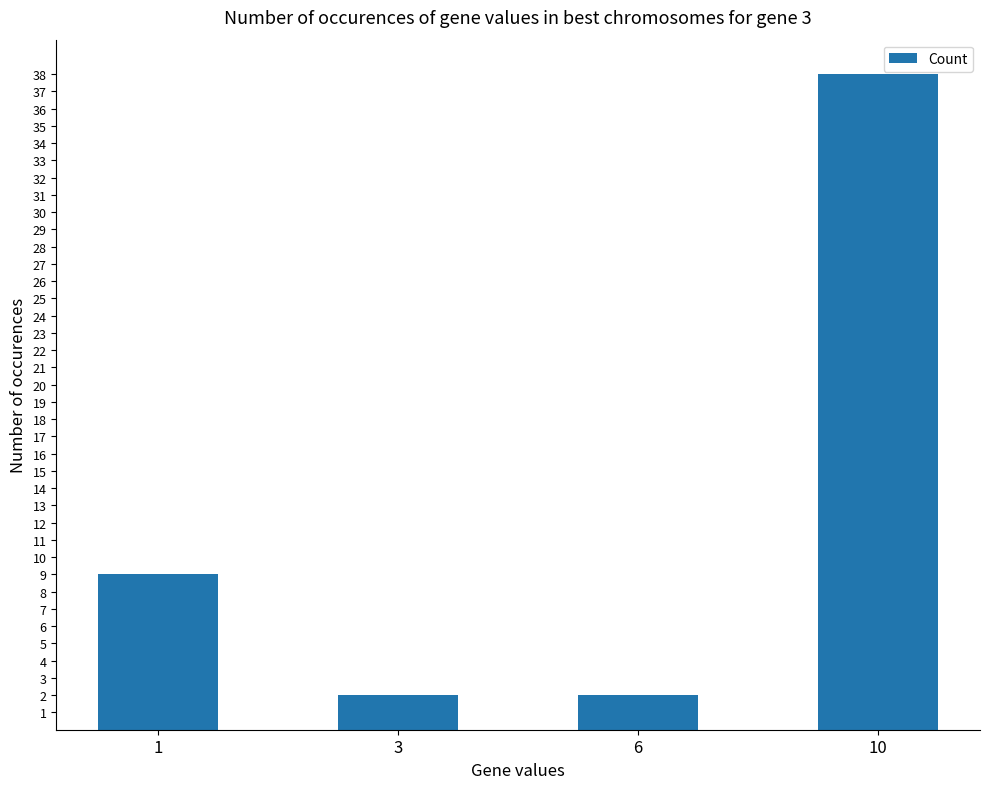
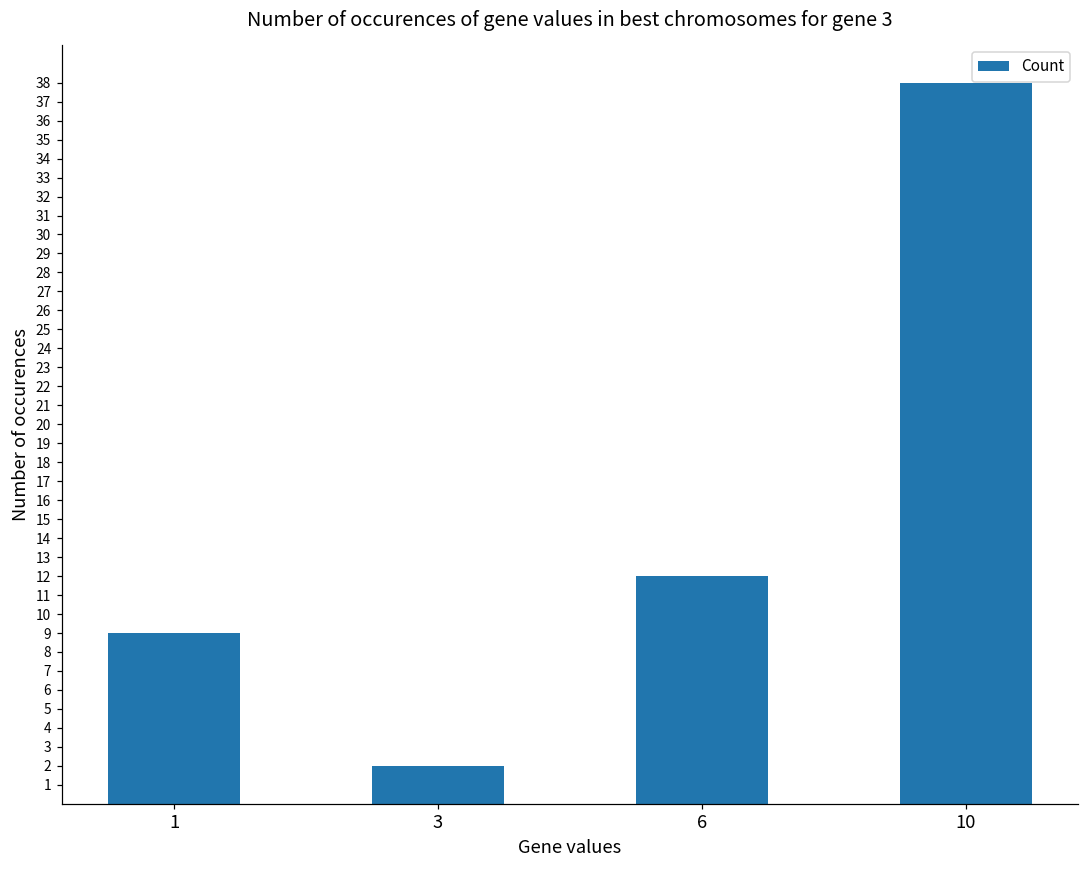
6: 2 -> 12
